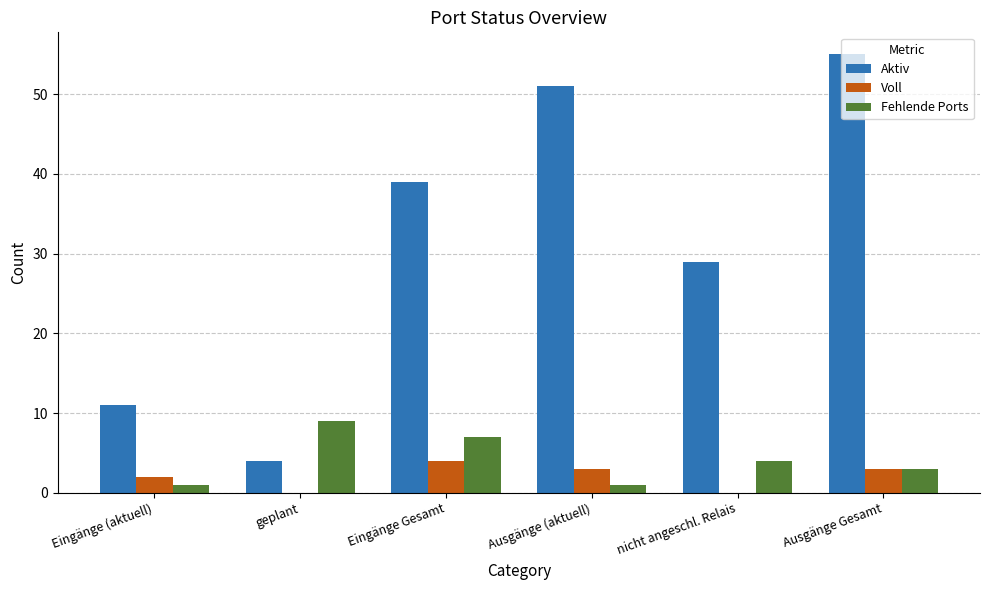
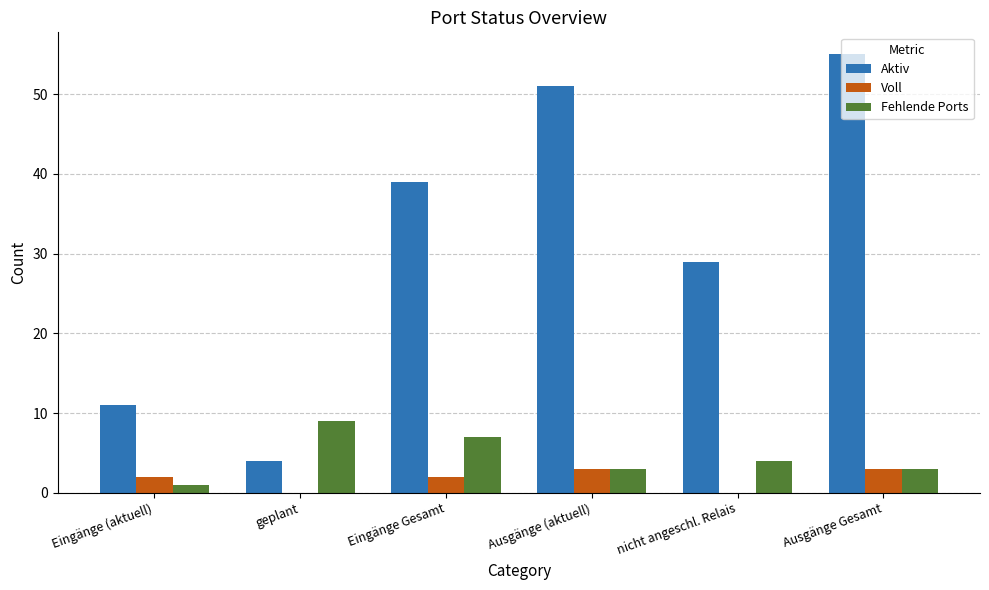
Voll, Eingänge Gesamt: 4 -> 2
Fehlende Ports, Ausgänge (aktuell): 1 -> 3
